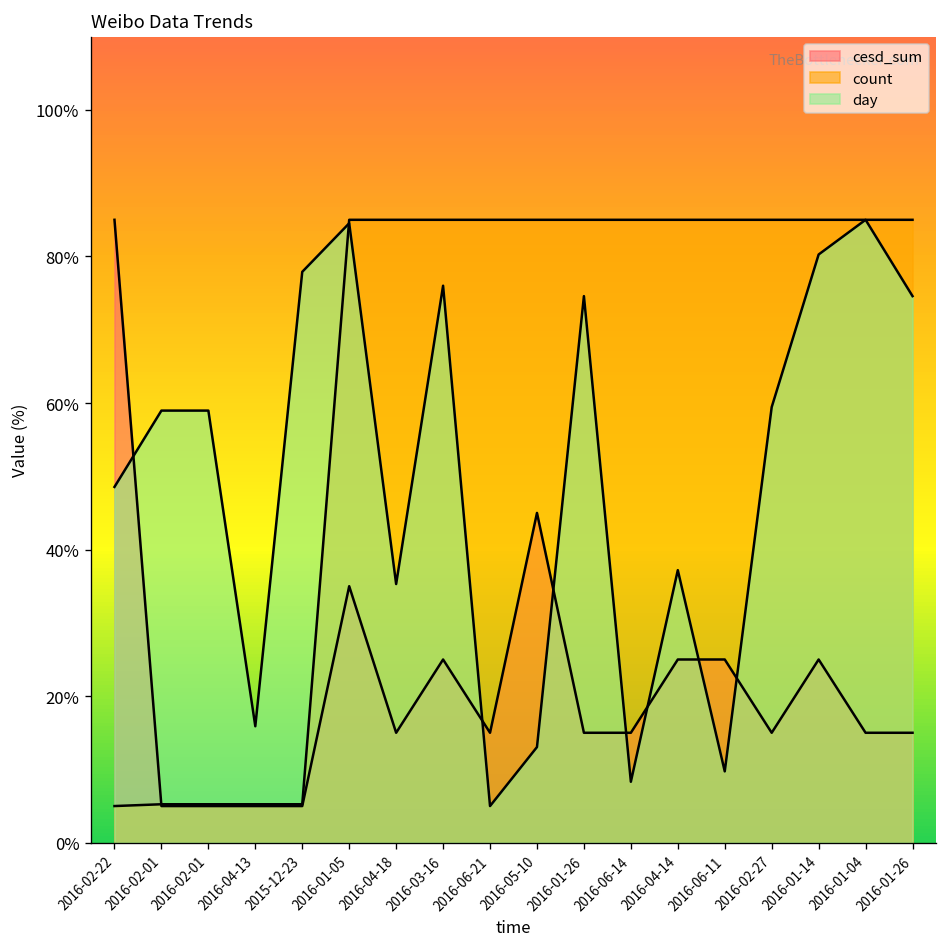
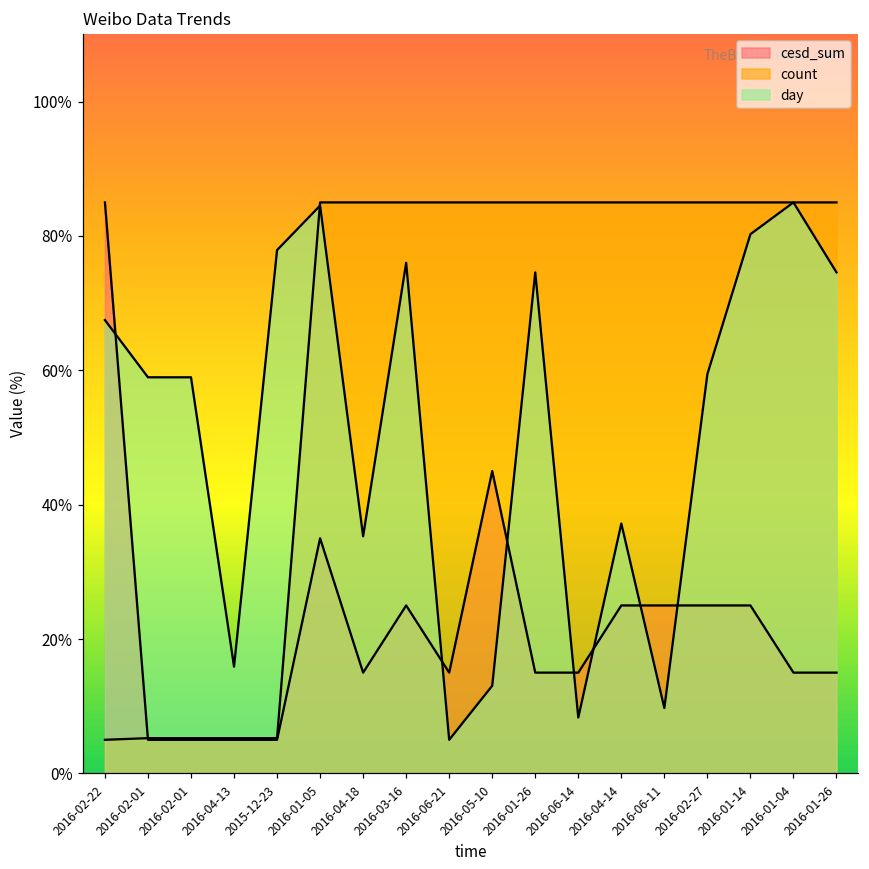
day, 2016-02-22: 49% -> 67%
cesd_sum, 2016-02-27: 15% -> 25%
